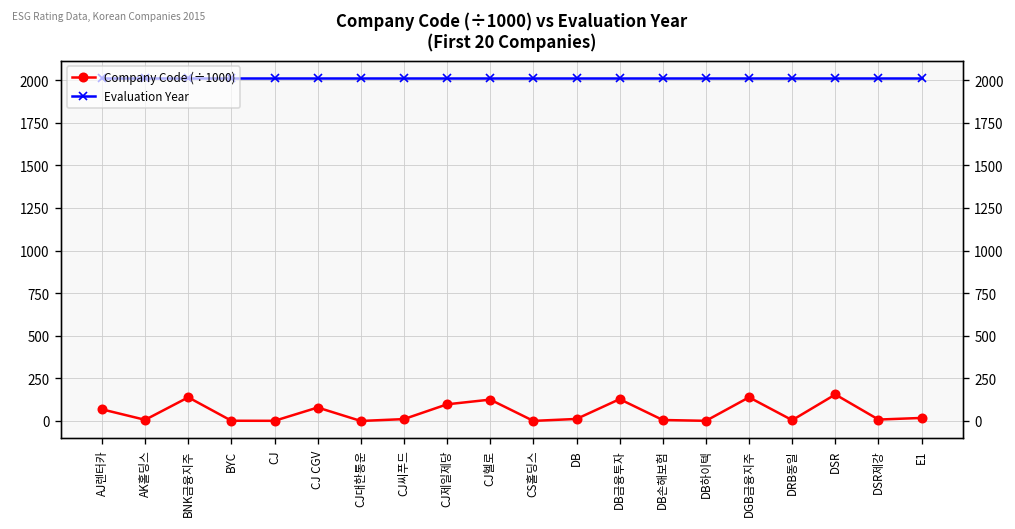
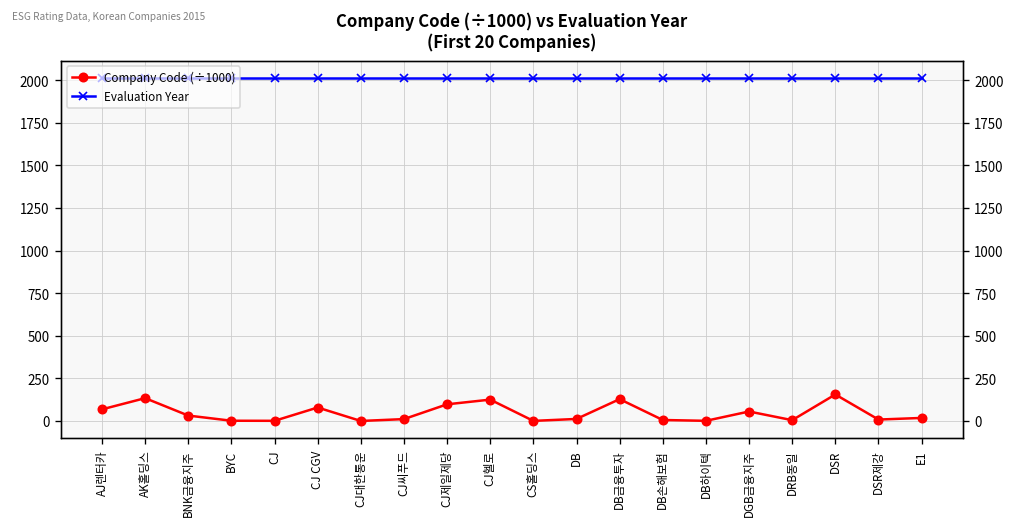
Company Code (÷1000), AK홀딩스: 10 -> 130
Company Code (÷1000), BNK금융지주: 140 -> 30
Company Code (÷1000), DGB금융지주: 140 -> 60
